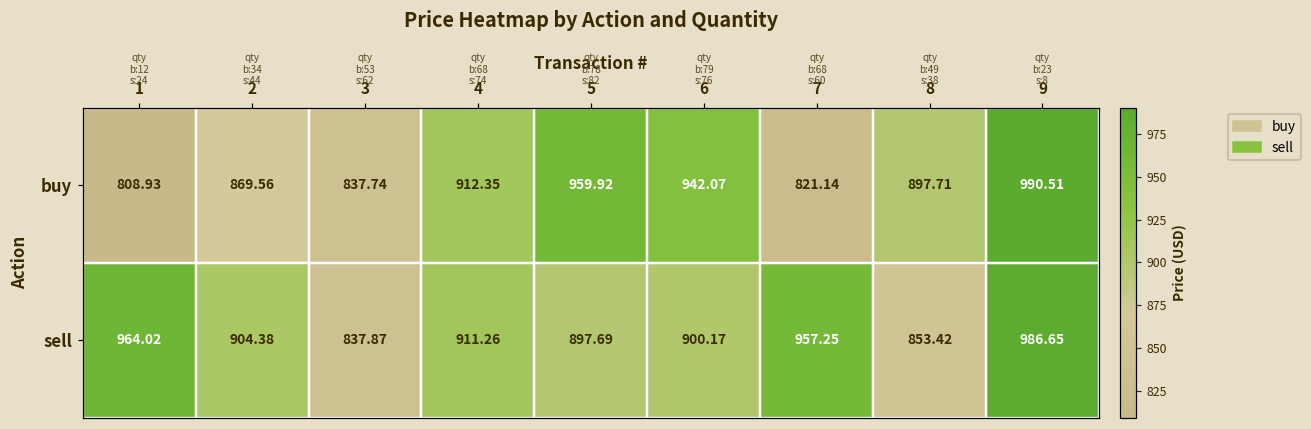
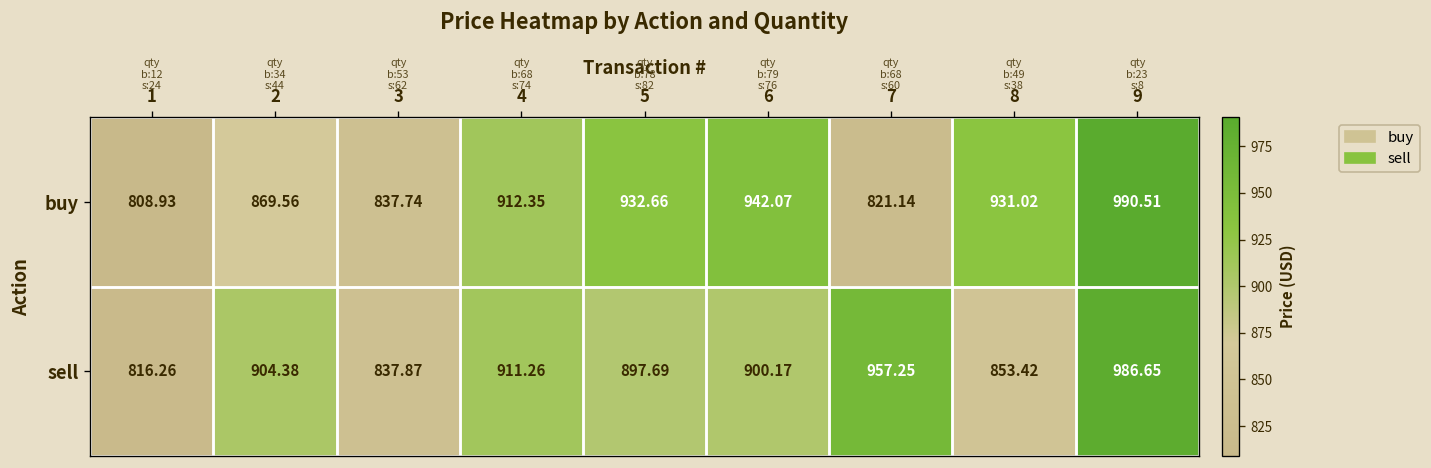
buy, 5: 959.92 -> 932.66
buy, 8: 897.71 -> 931.02
sell, 1: 964.02 -> 816.26
